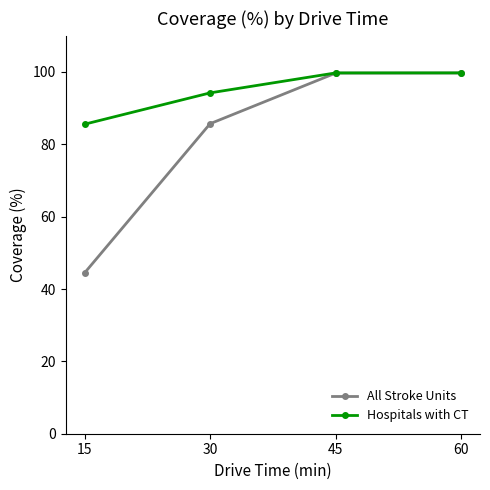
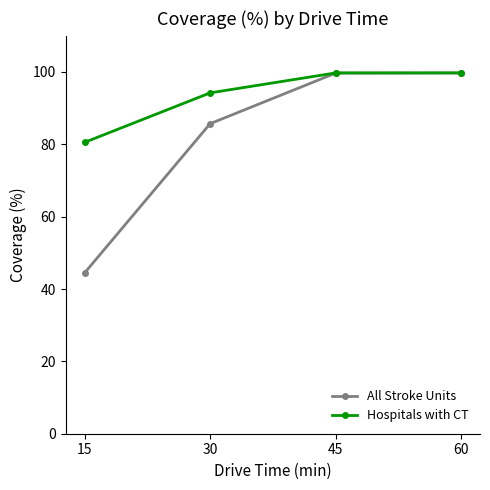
Hospitals with CT, 15: 86 -> 81
